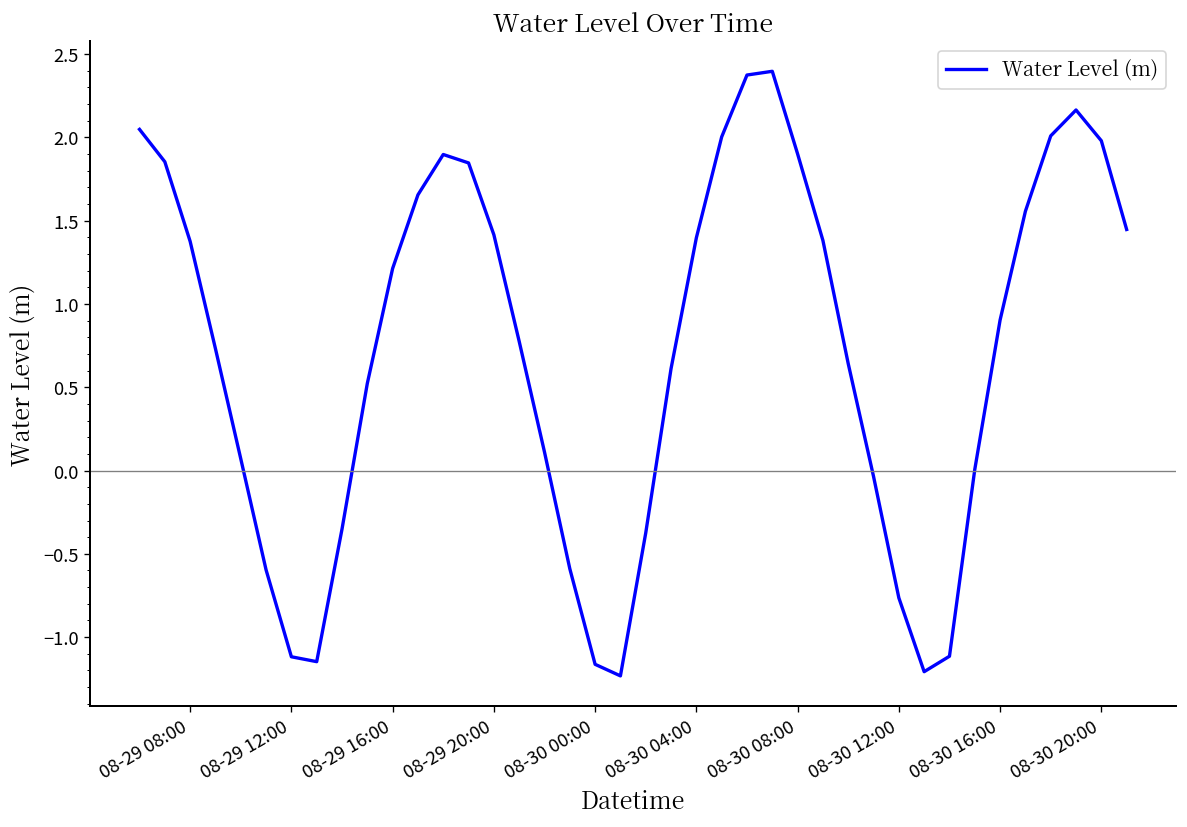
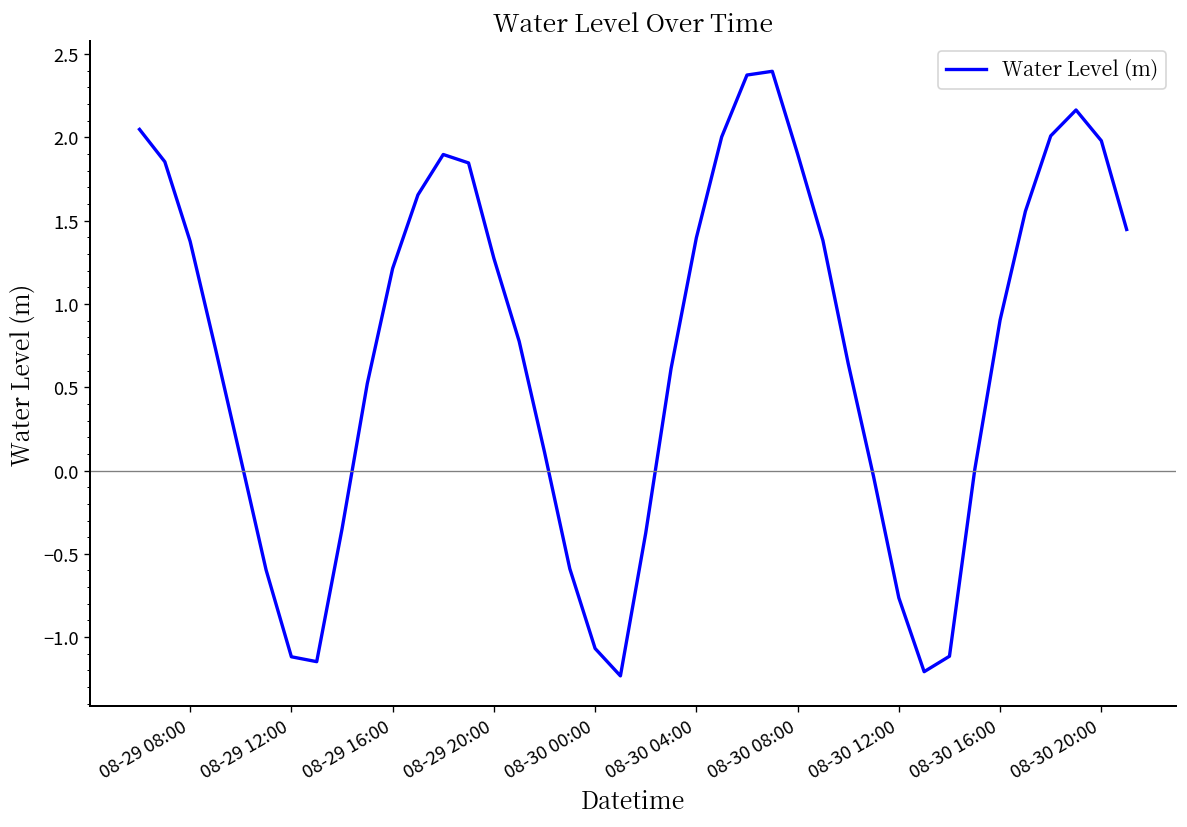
08-29 20:00: 1.42 -> 1.27
08-30 00:00: -1.16 -> -1.07
